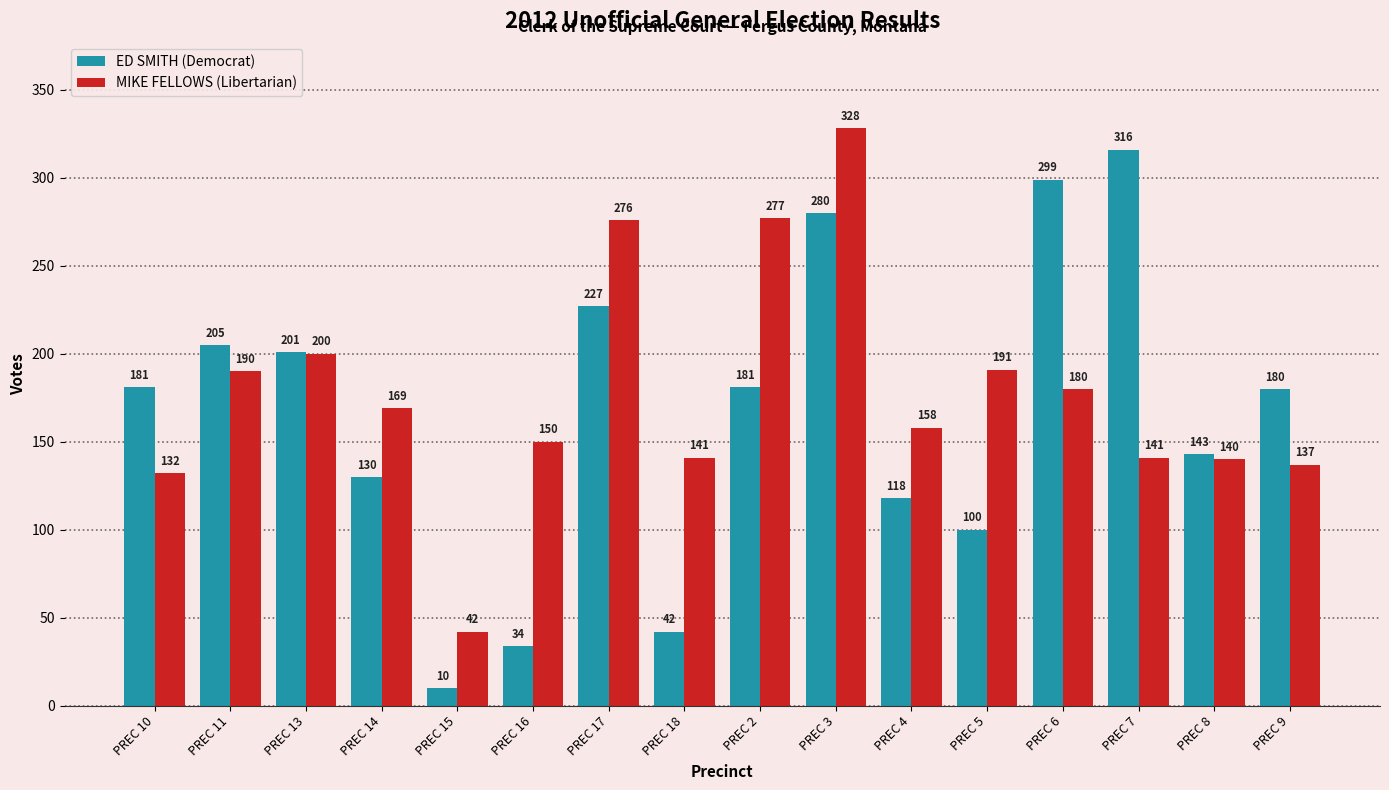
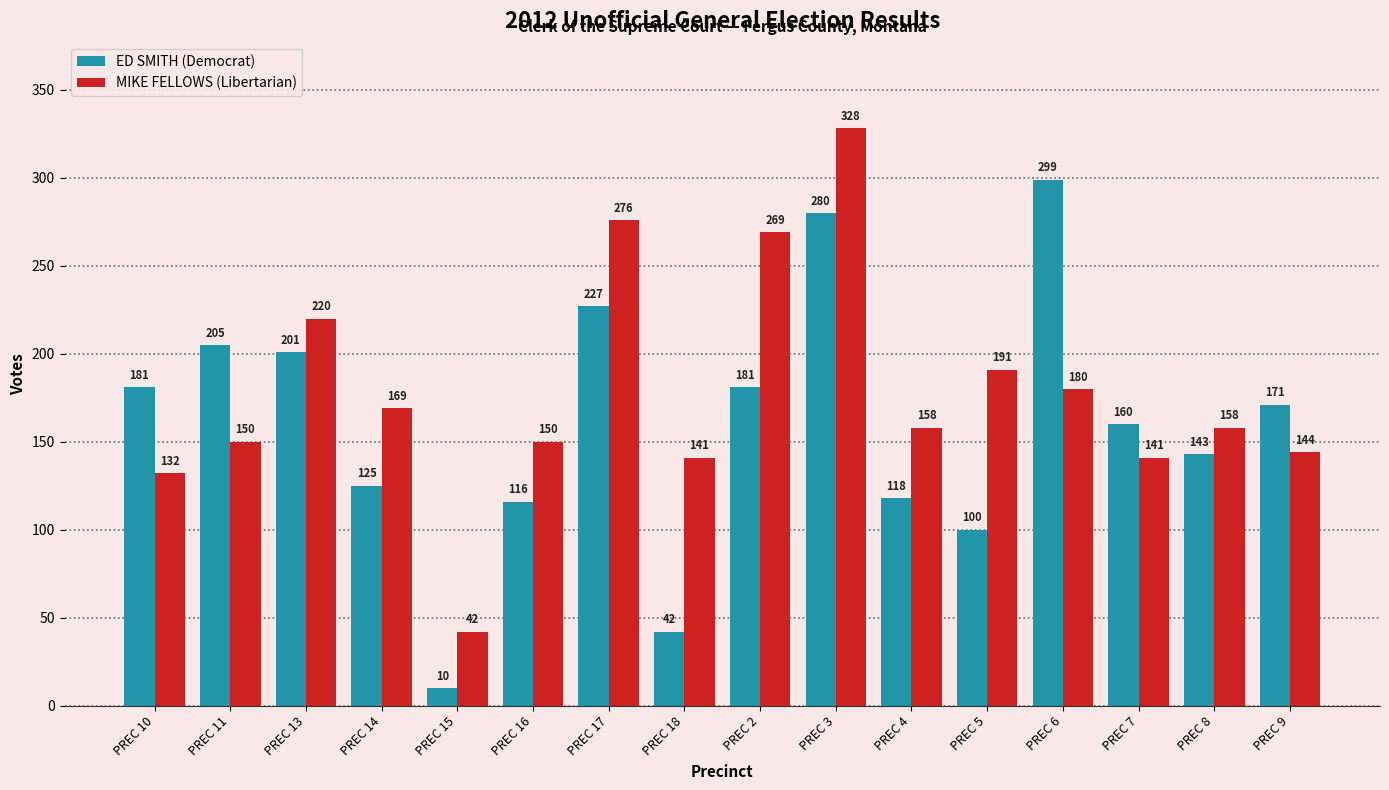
MIKE FELLOWS (Libertarian), PREC 11: 190 -> 150
MIKE FELLOWS (Libertarian), PREC 13: 200 -> 220
ED SMITH (Democrat), PREC 14: 130 -> 125
ED SMITH (Democrat), PREC 16: 34 -> 116
MIKE FELLOWS (Libertarian), PREC 2: 277 -> 269
ED SMITH (Democrat), PREC 7: 316 -> 160
MIKE FELLOWS (Libertarian), PREC 8: 140 -> 158
ED SMITH (Democrat), PREC 9: 180 -> 171
MIKE FELLOWS (Libertarian), PREC 9: 137 -> 144
